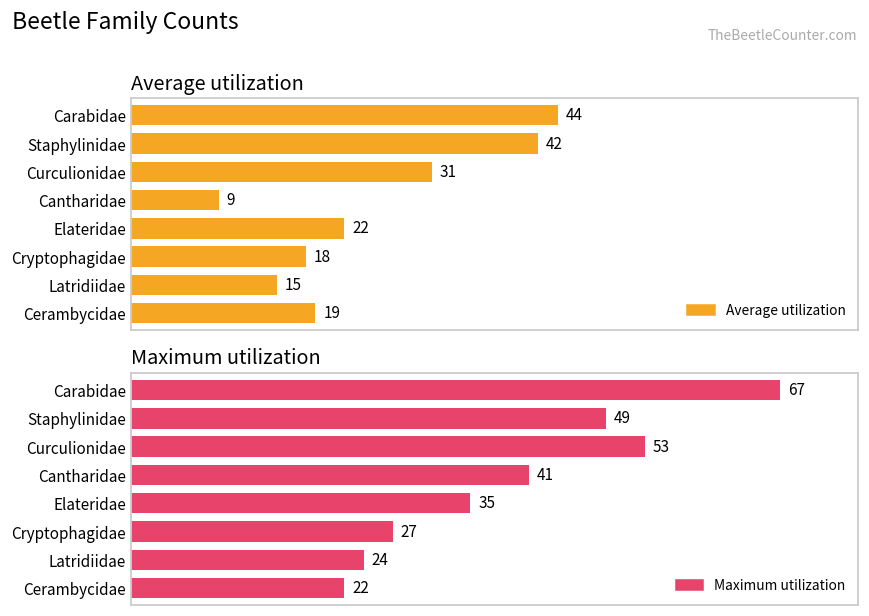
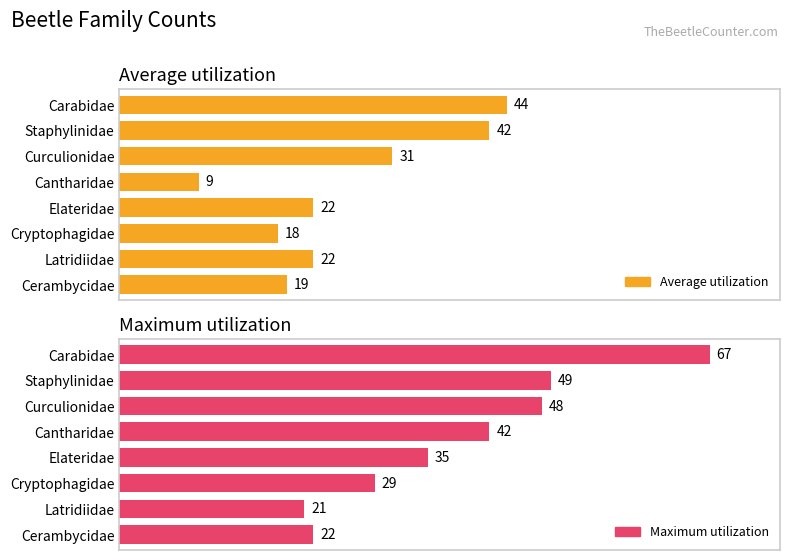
Average utilization, Latridiidae: 15 -> 22
Maximum utilization, Curculionidae: 53 -> 48
Maximum utilization, Cantharidae: 41 -> 42
Maximum utilization, Cryptophagidae: 27 -> 29
Maximum utilization, Latridiidae: 24 -> 21
